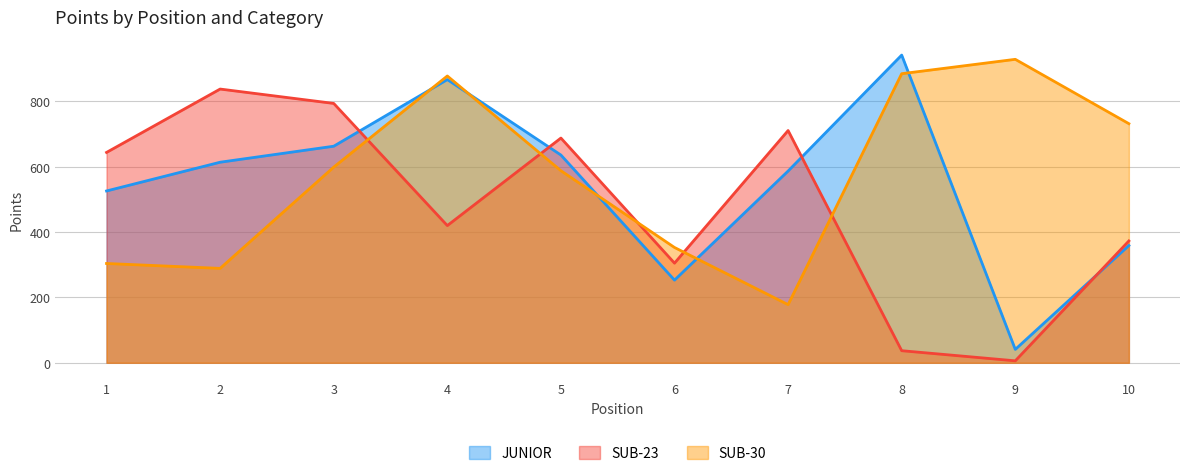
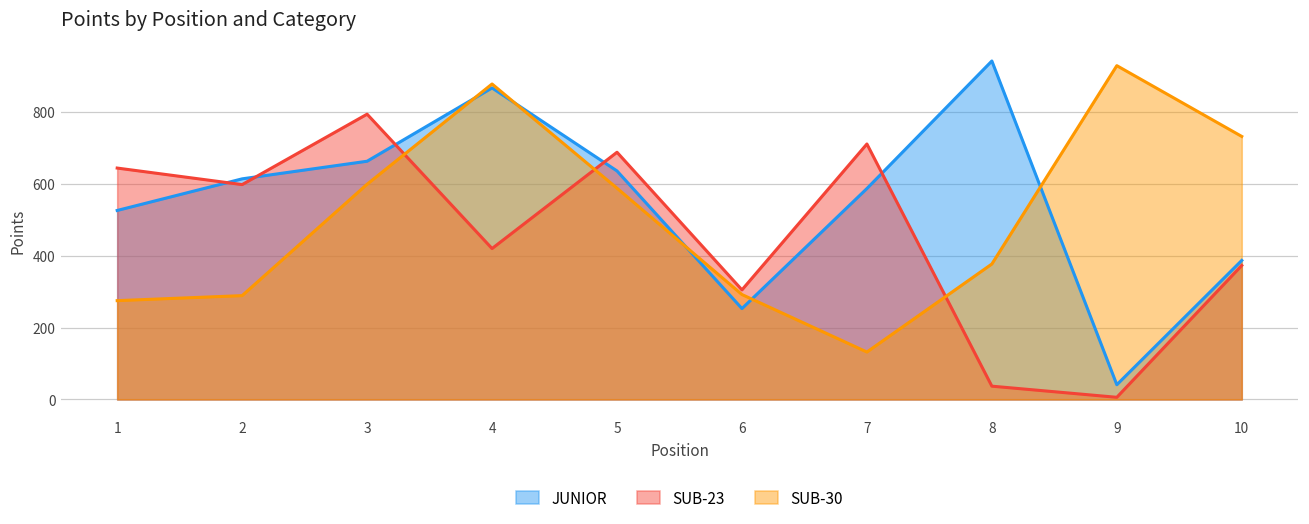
SUB-30, 1: 300 -> 280
SUB-23, 2: 840 -> 600
SUB-30, 6: 350 -> 290
SUB-30, 7: 180 -> 130
SUB-30, 8: 890 -> 380
JUNIOR, 10: 360 -> 390
